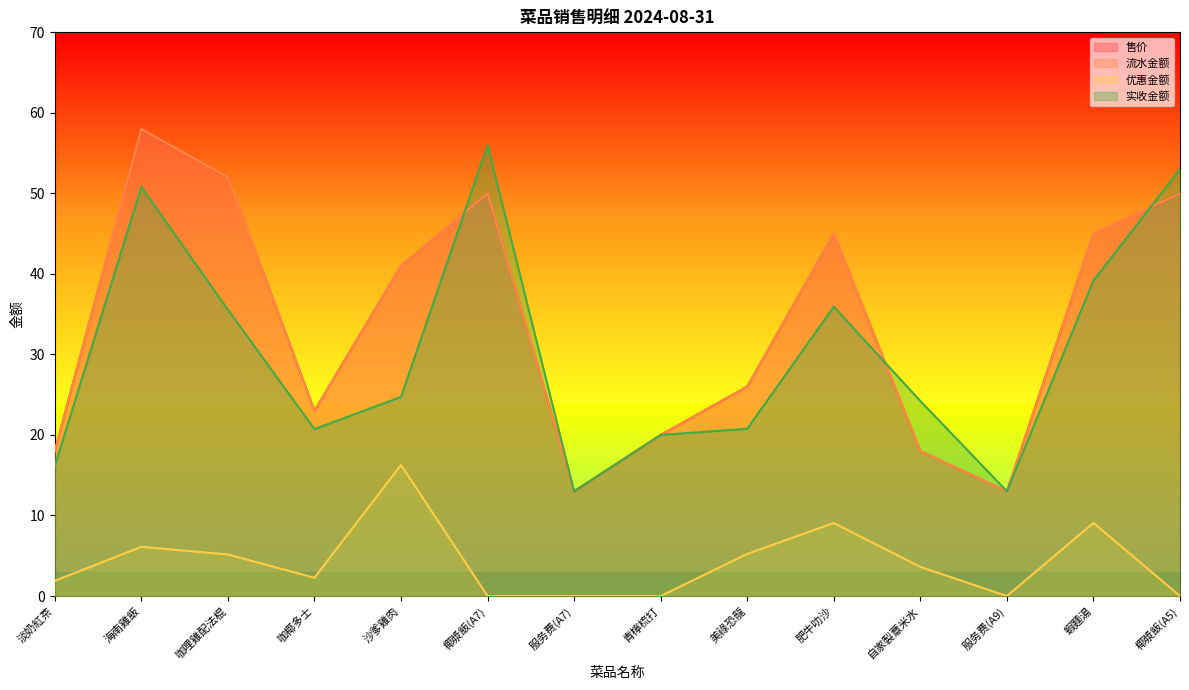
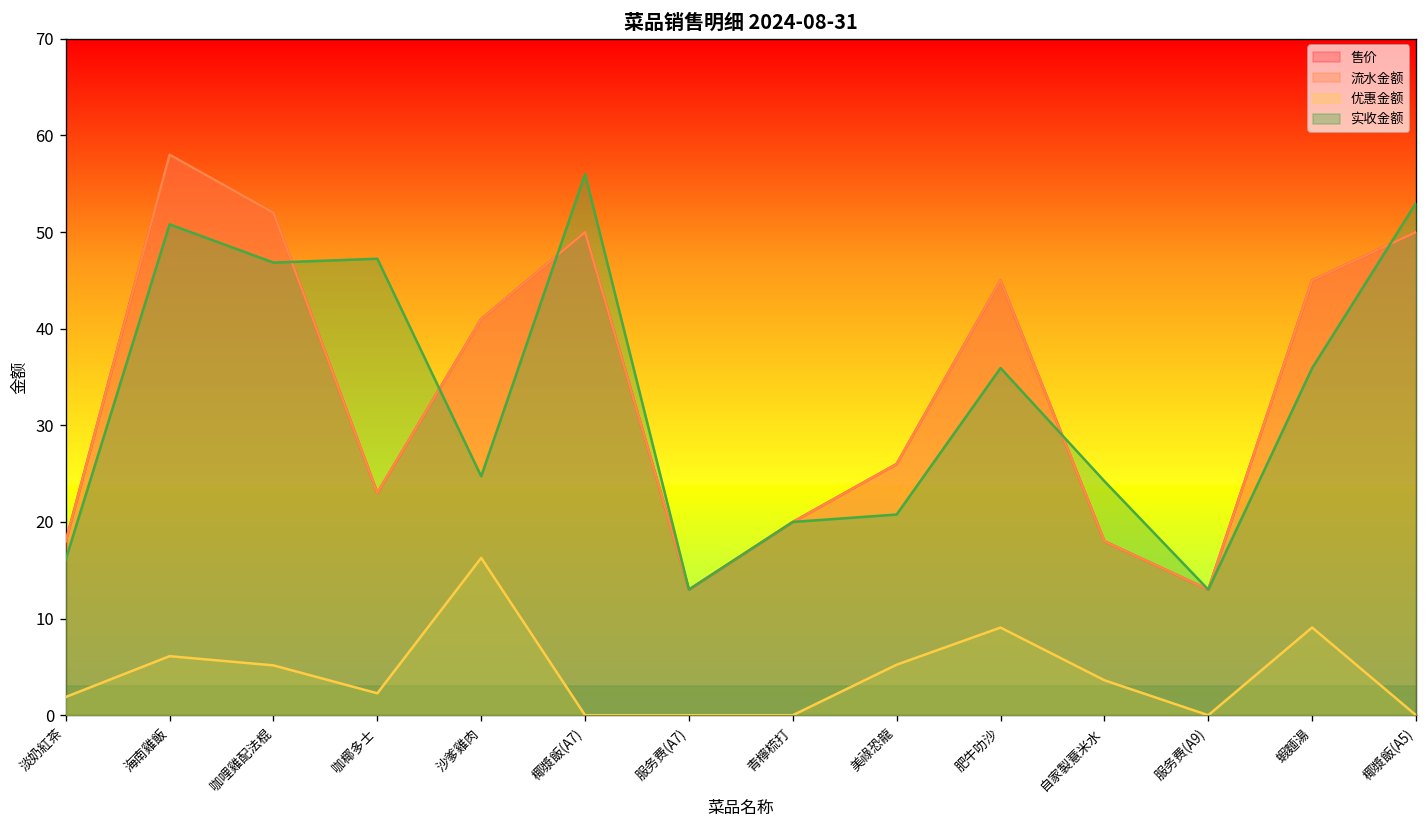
实收金额, 咖哩雞配法棍: 36 -> 47
实收金额, 咖椰多士: 21 -> 47
实收金额, 蝦麵湯: 39 -> 36
